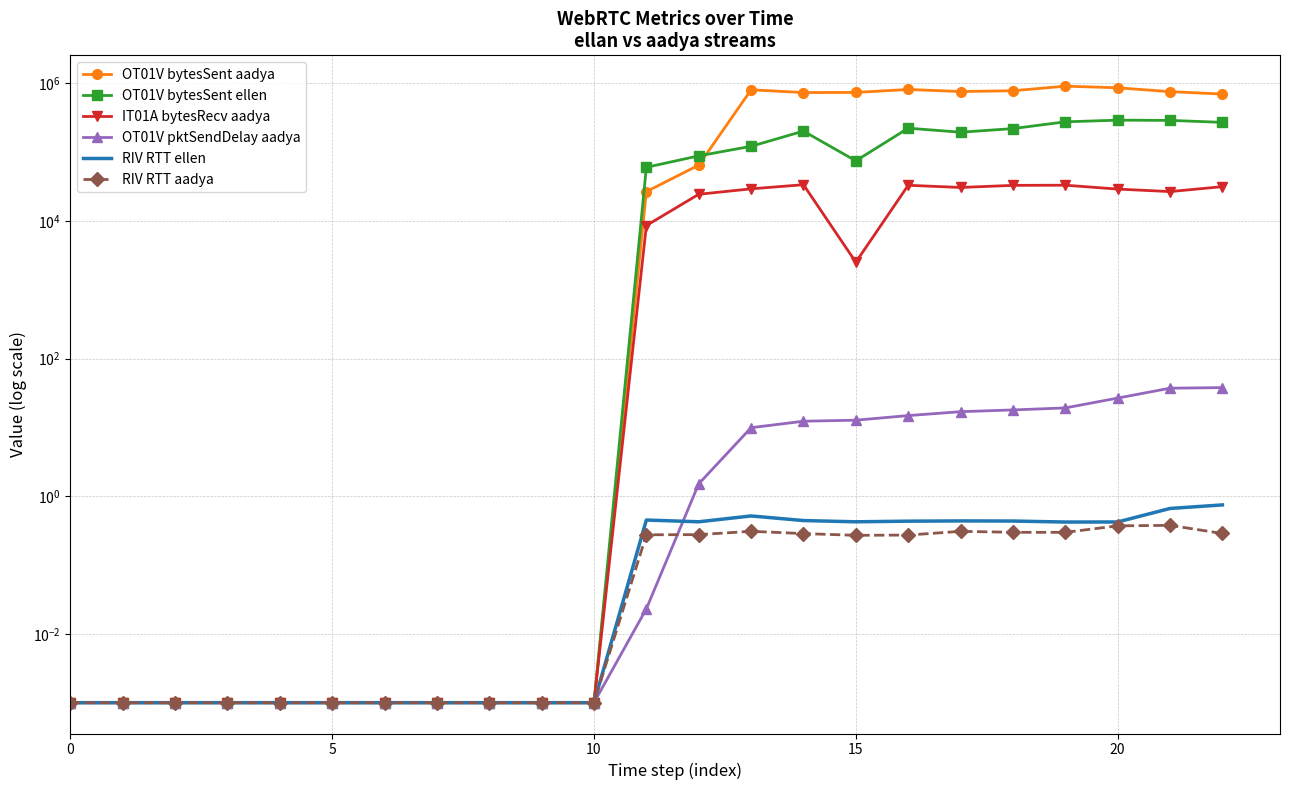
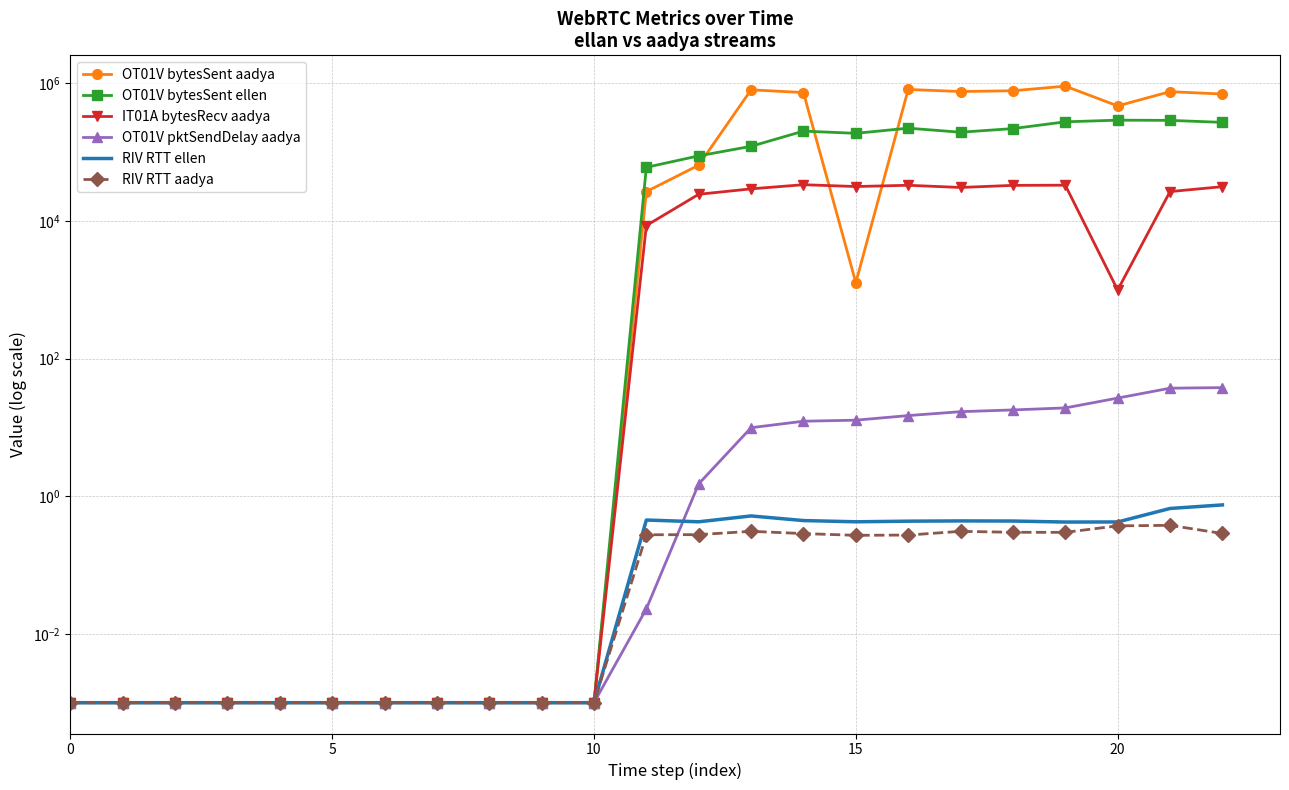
OT01V bytesSent aadya, 15: 700000 -> 1300
OT01V bytesSent ellen, 15: 70000 -> 190000
IT01A bytesRecv aadya, 15: 2500 -> 30000
OT01V bytesSent aadya, 20: 900000 -> 500000
IT01A bytesRecv aadya, 20: 29000 -> 1000
